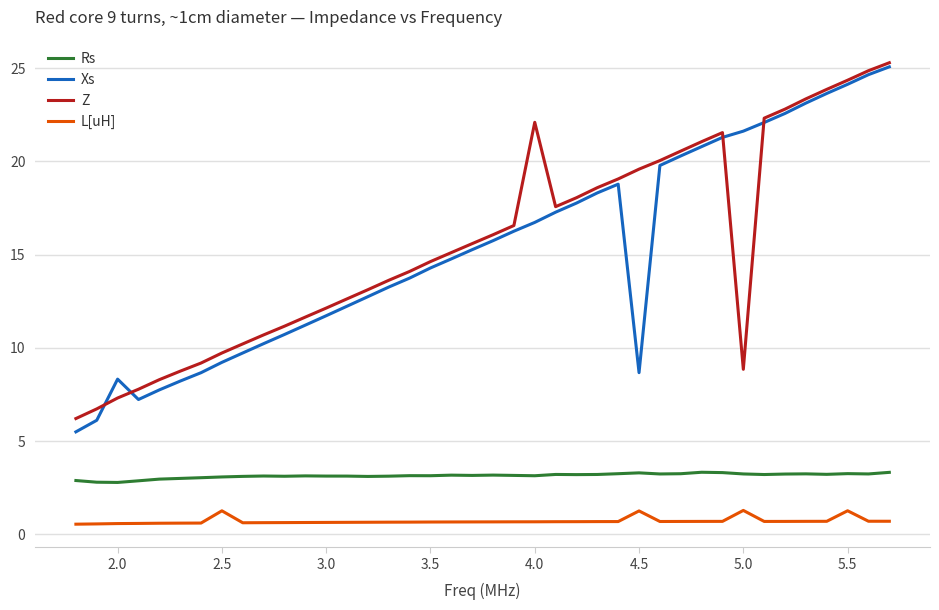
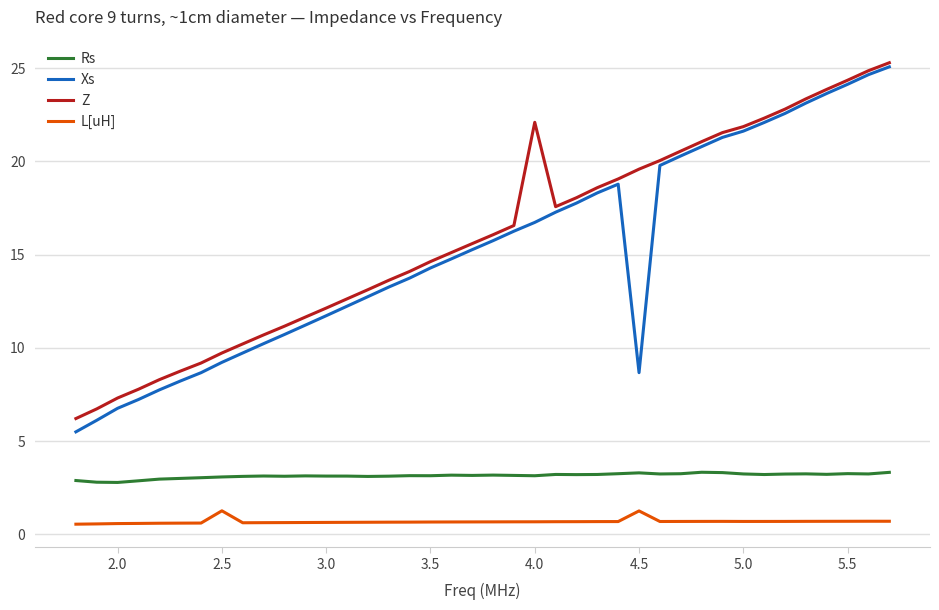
Xs, 2.0: 8.3 -> 6.8
Z, 5.0: 8.9 -> 21.9
L[uH], 5.0: 1.3 -> 0.7
L[uH], 5.5: 1.3 -> 0.7
